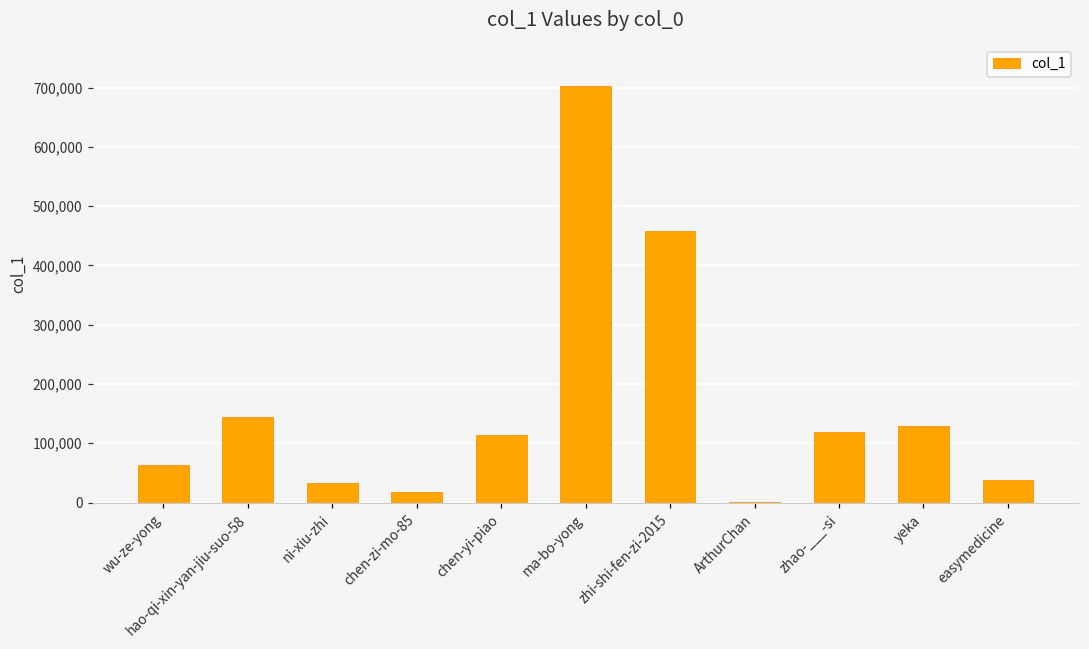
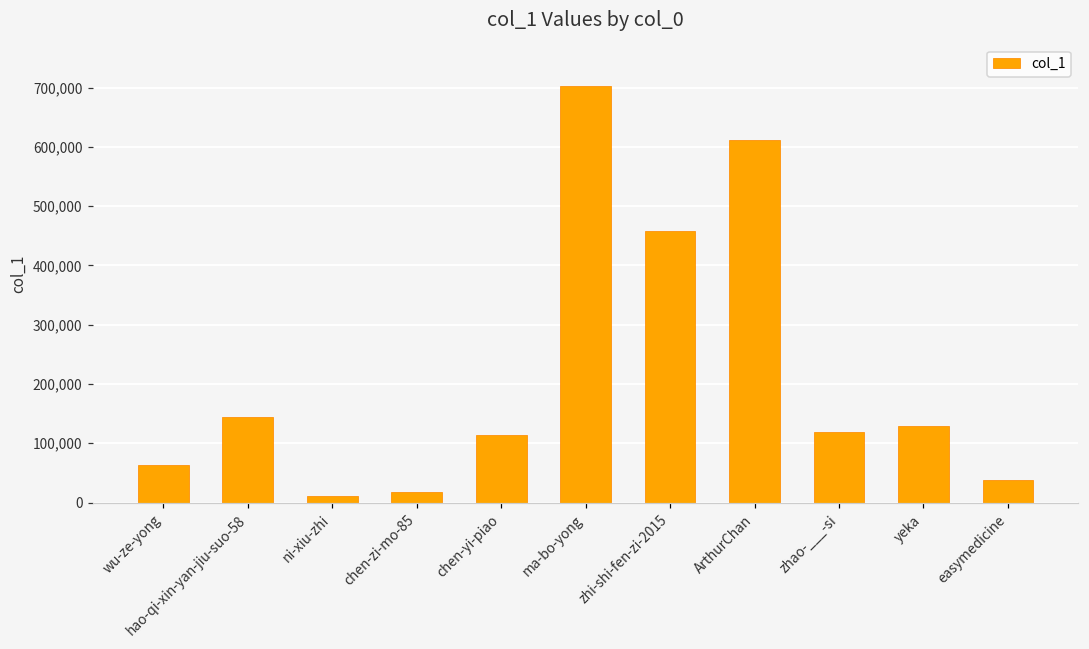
ni-xiu-zhi: 30,000 -> 10,000
ArthurChan: 0 -> 610,000
